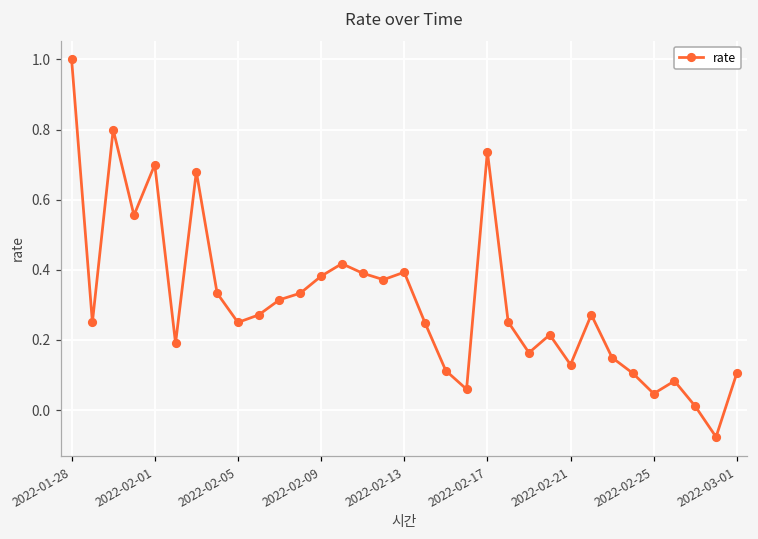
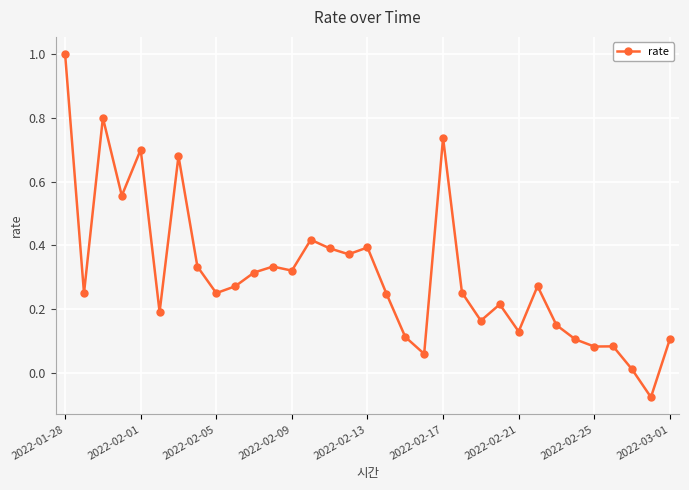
2022-02-09: 0.38 -> 0.32
2022-02-25: 0.05 -> 0.08
